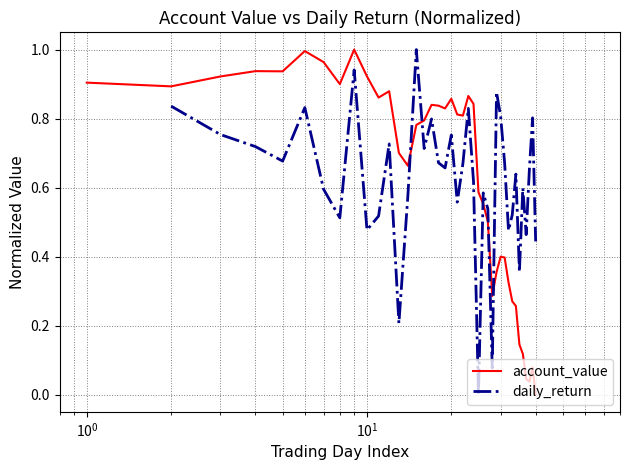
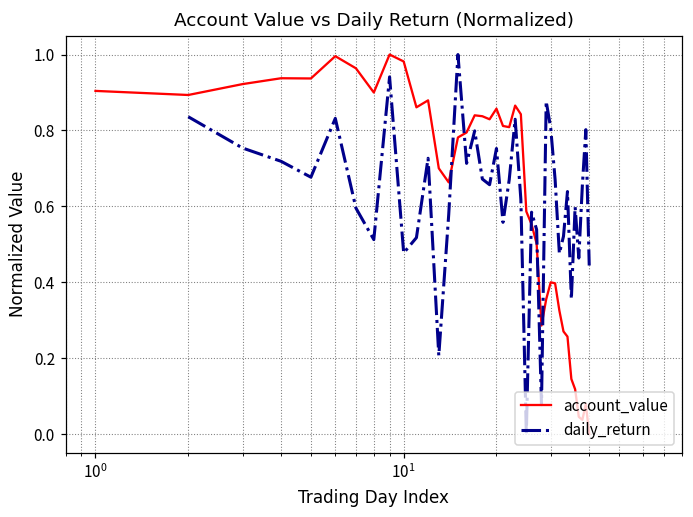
account_value, 10^1: 0.92 -> 0.98
